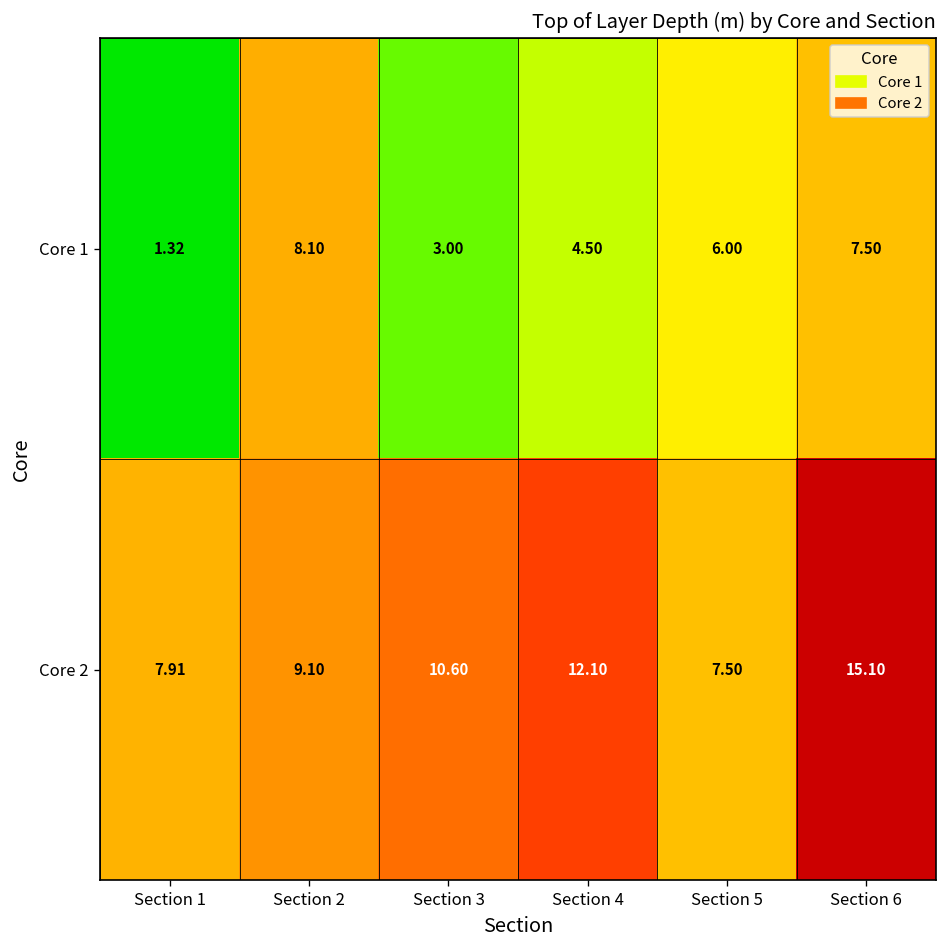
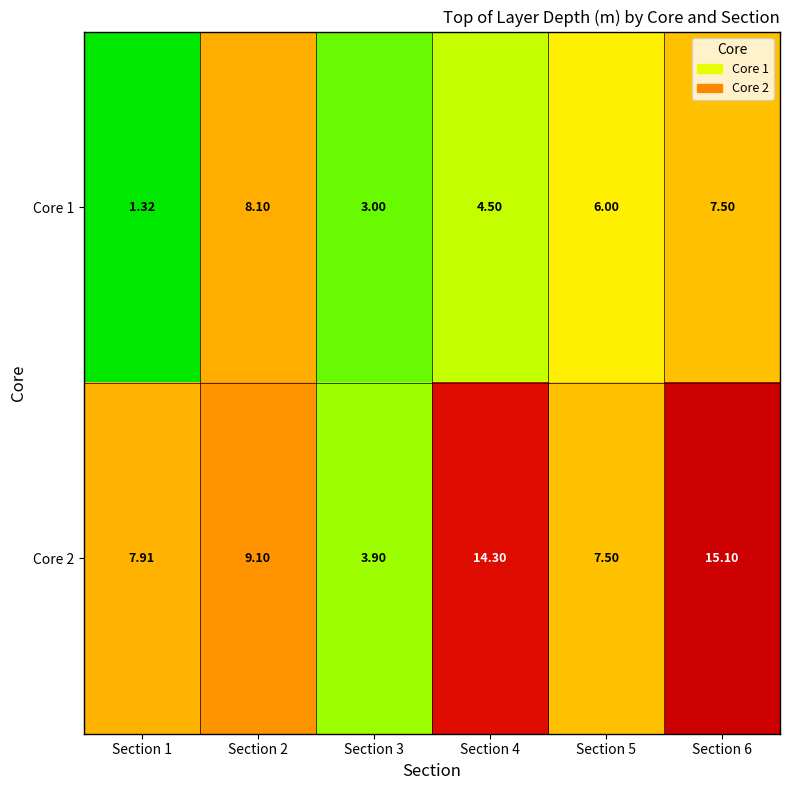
Core 2, Section 3: 10.60 -> 3.90
Core 2, Section 4: 12.10 -> 14.30
